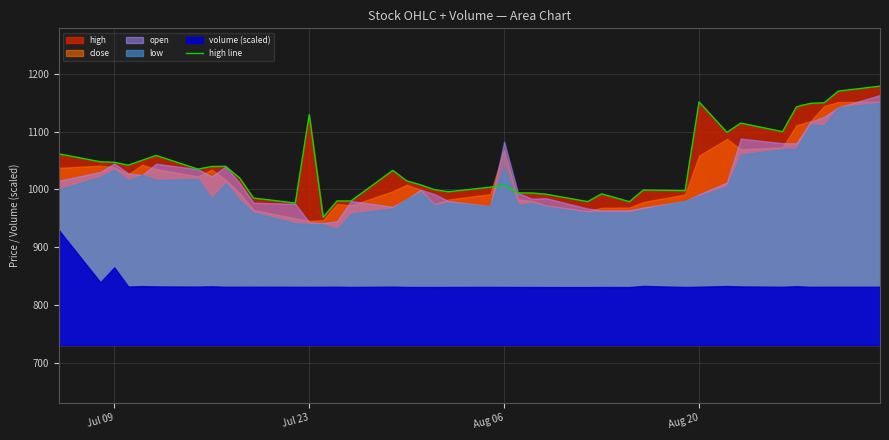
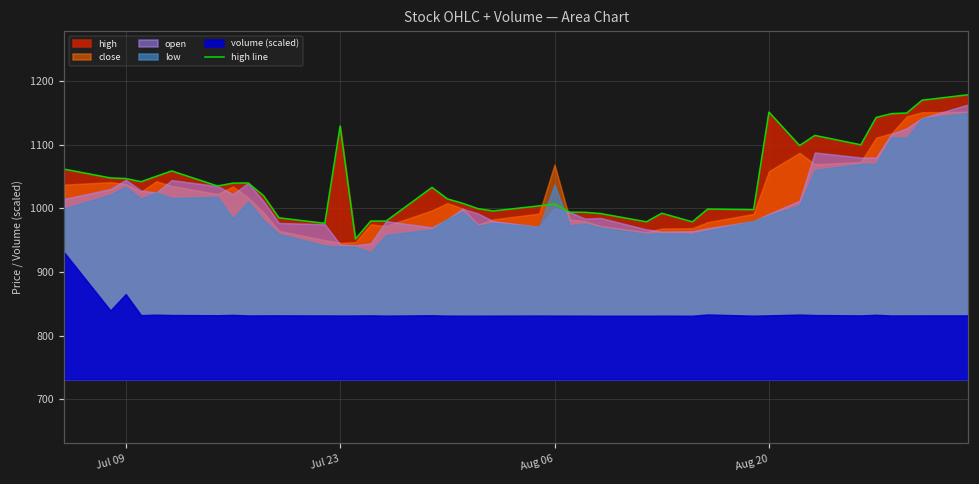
open, Aug 06: 1080 -> 1000
